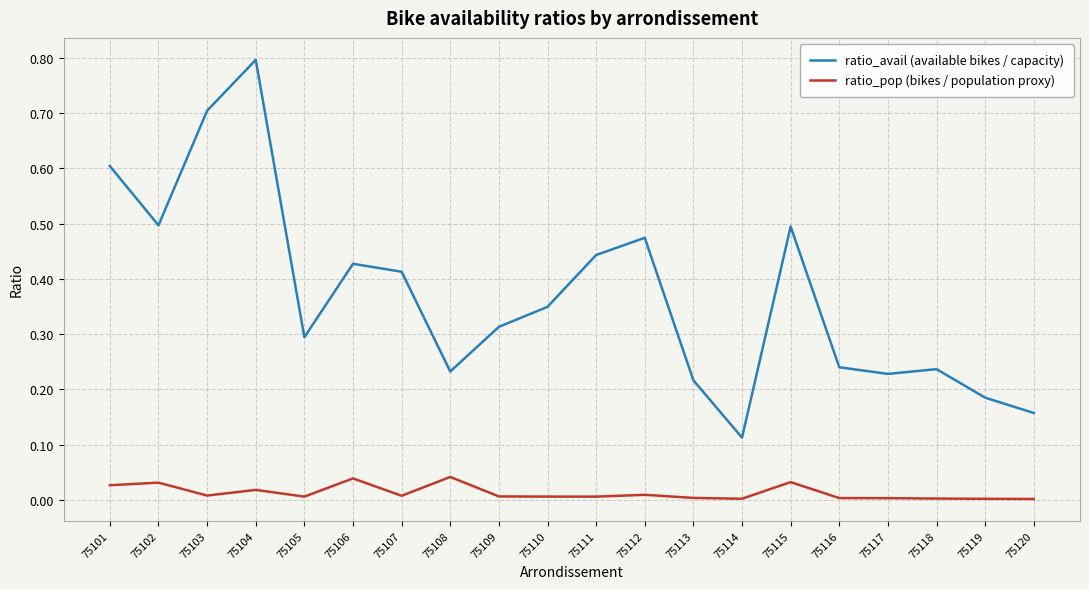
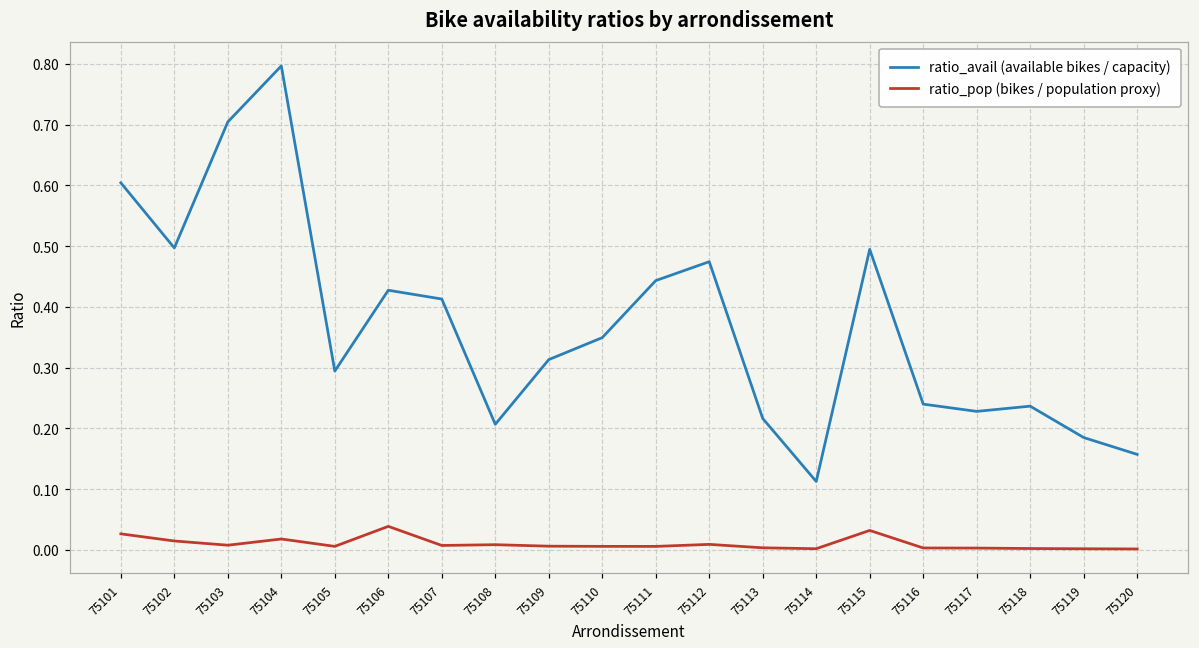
ratio_pop (bikes / population proxy), 75102: 0.03 -> 0.01
ratio_avail (available bikes / capacity), 75108: 0.23 -> 0.21
ratio_pop (bikes / population proxy), 75108: 0.04 -> 0.01
